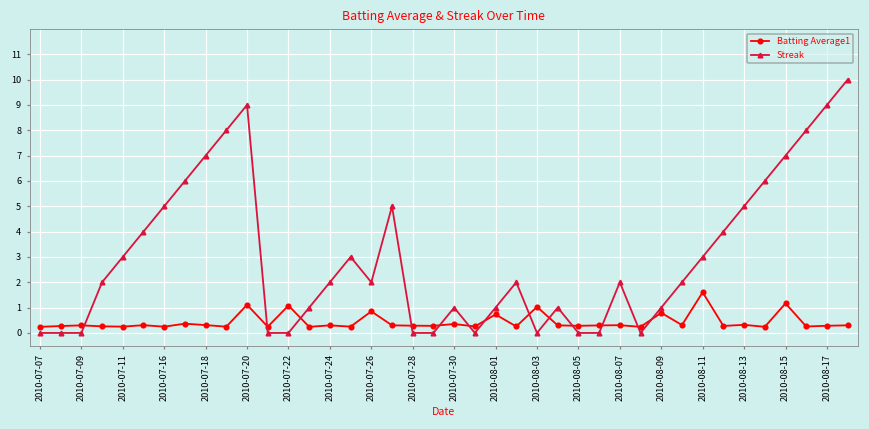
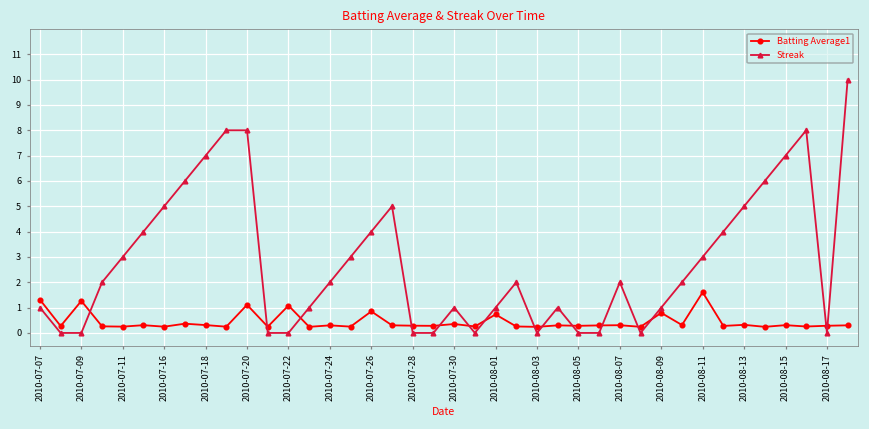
Batting Average1, 2010-07-07: 0.2 -> 1.3
Streak, 2010-07-07: 0 -> 1
Batting Average1, 2010-07-09: 0.3 -> 1.3
Streak, 2010-07-20: 9 -> 8
Streak, 2010-07-26: 2 -> 4
Batting Average1, 2010-08-03: 1.0 -> 0.2
Batting Average1, 2010-08-15: 1.2 -> 0.3
Streak, 2010-08-17: 9 -> 0
